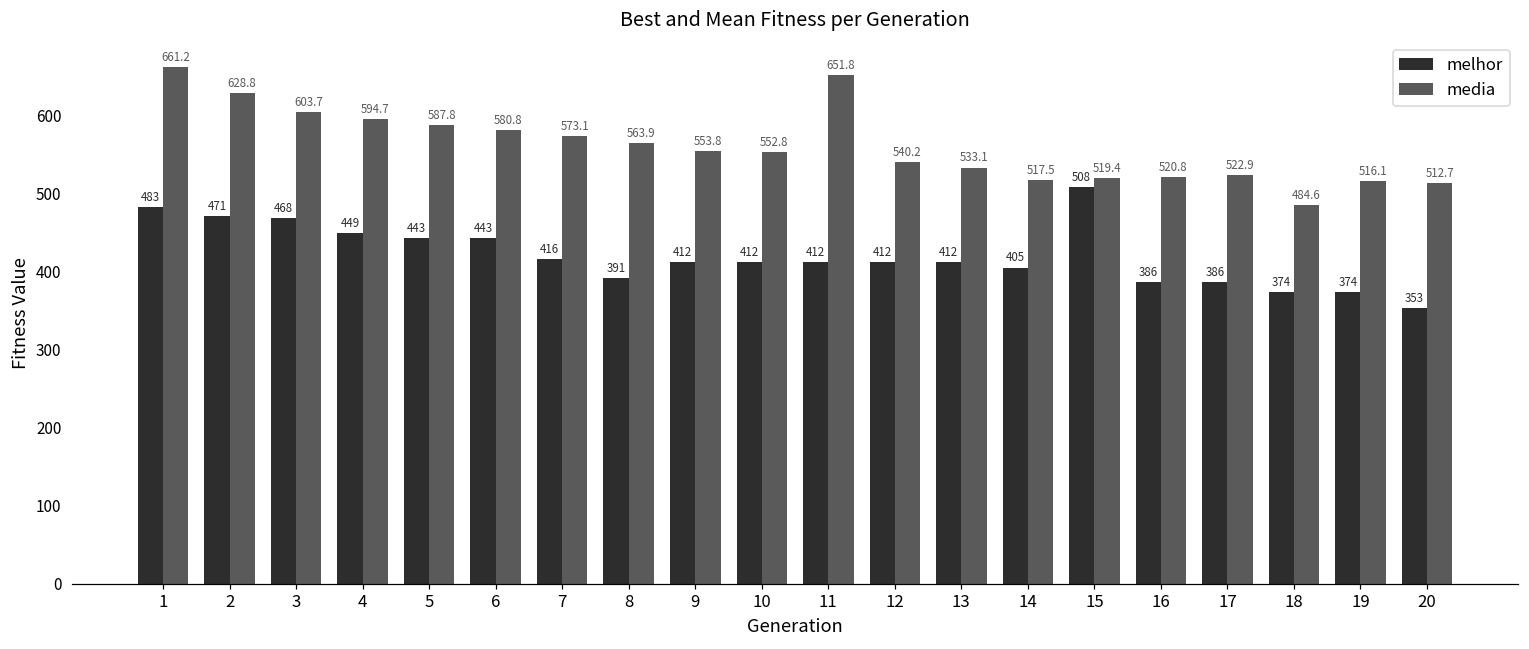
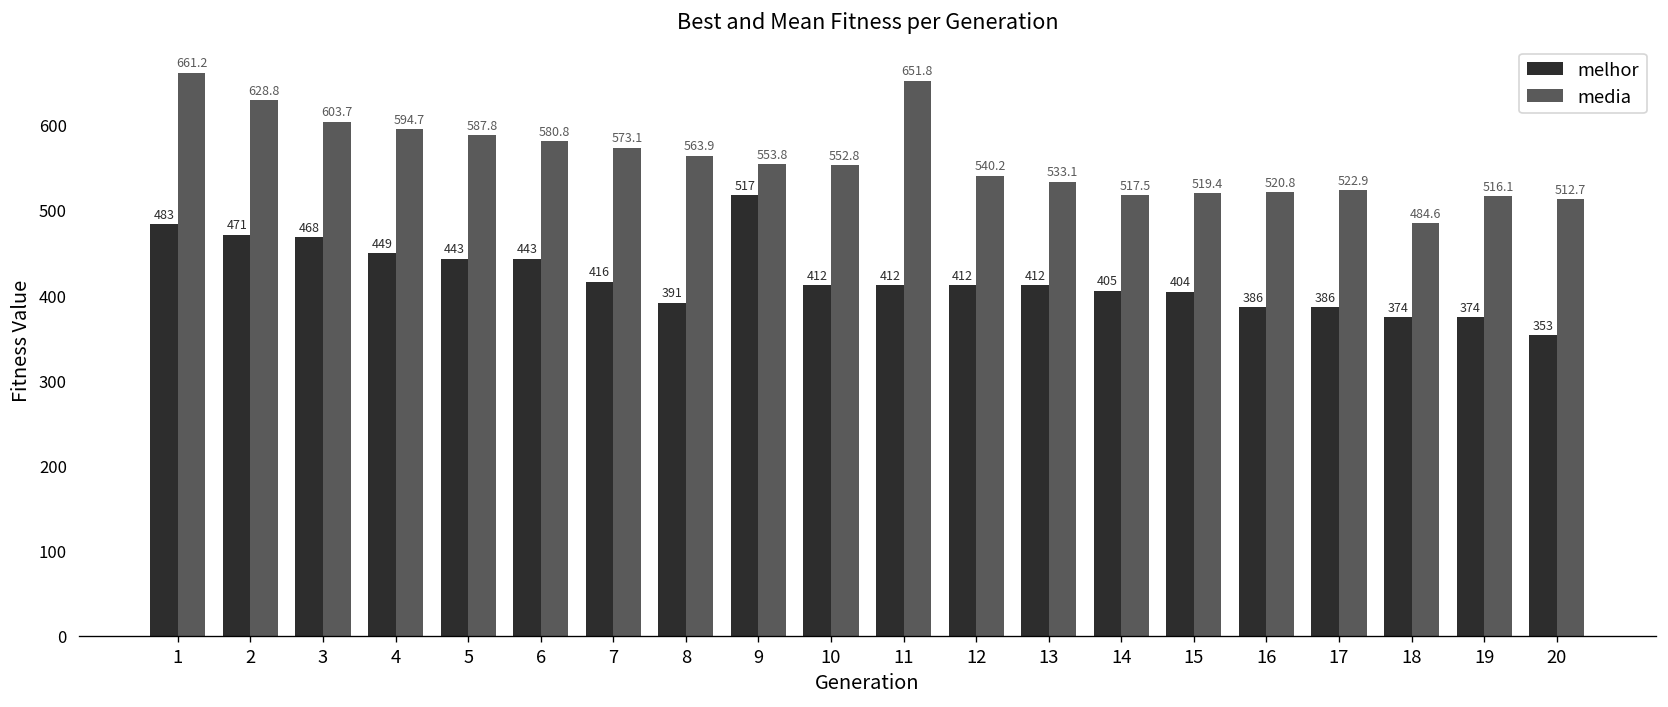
melhor, 9: 412 -> 517
melhor, 15: 508 -> 404
